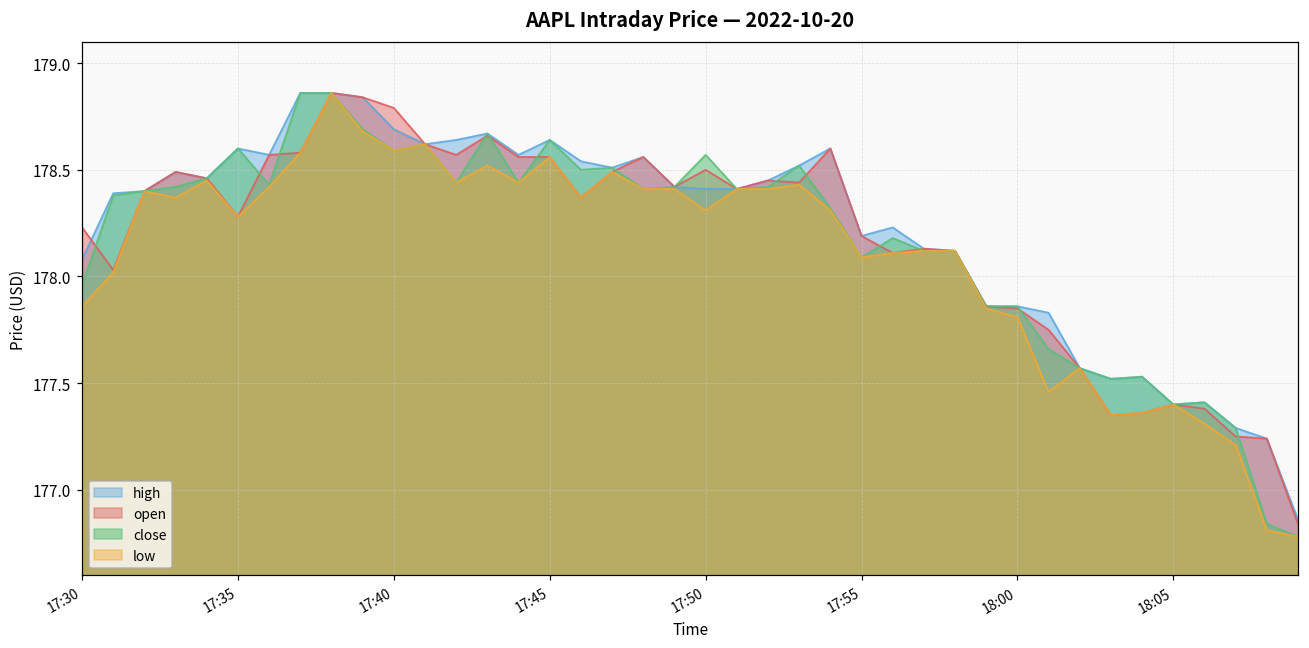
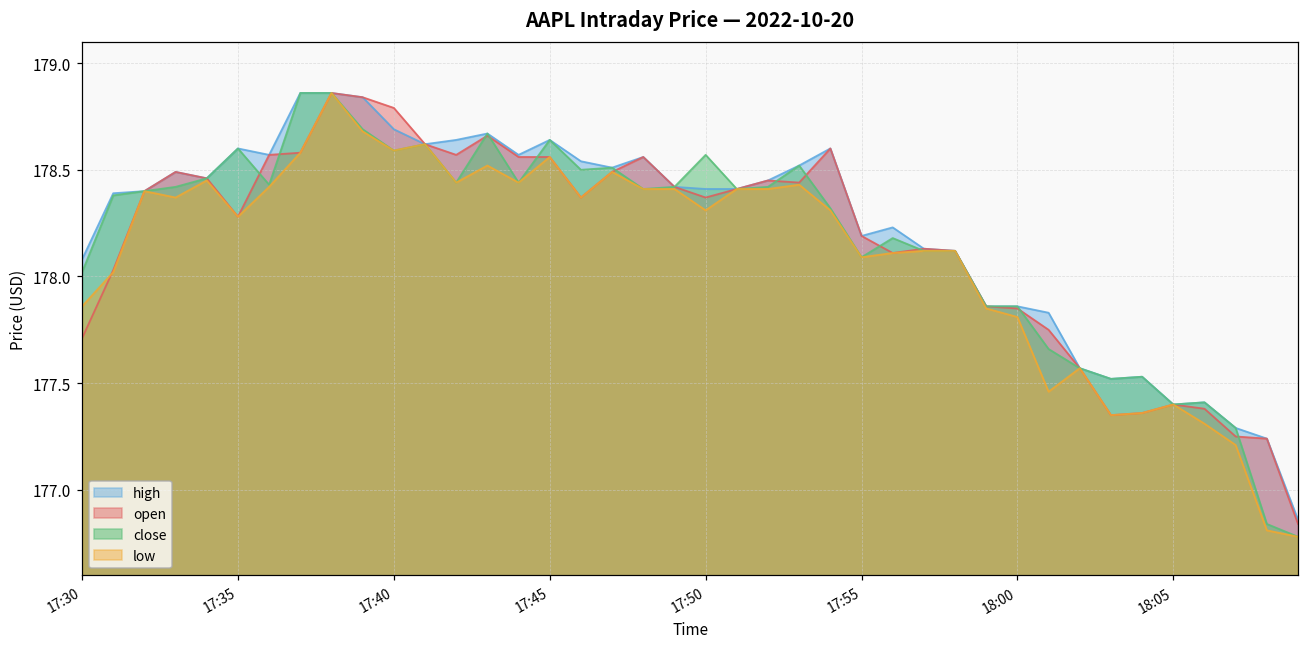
open, 17:30: 178.23 -> 177.71
close, 17:30: 177.96 -> 178.02
open, 17:50: 178.50 -> 178.37
